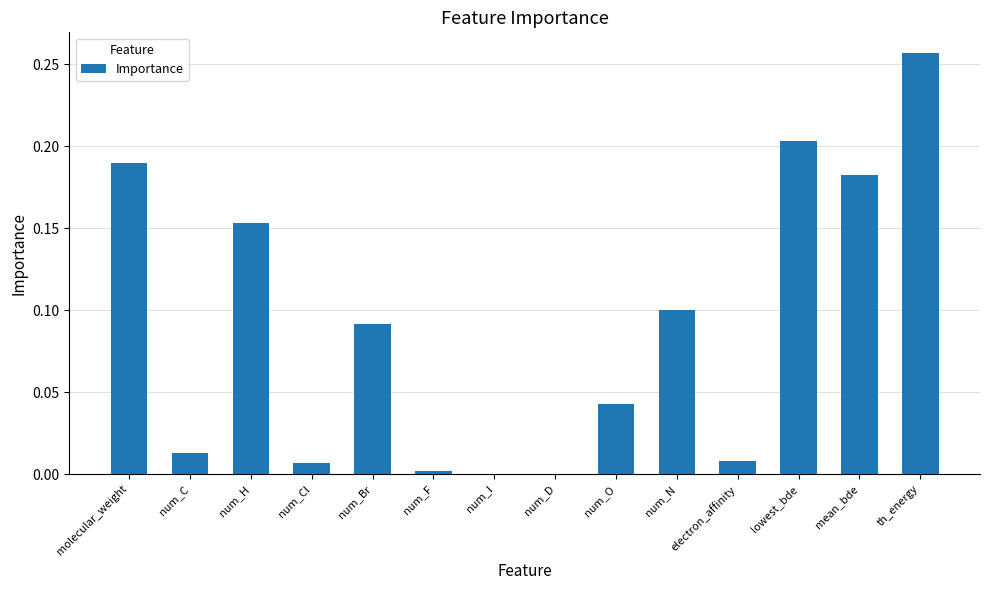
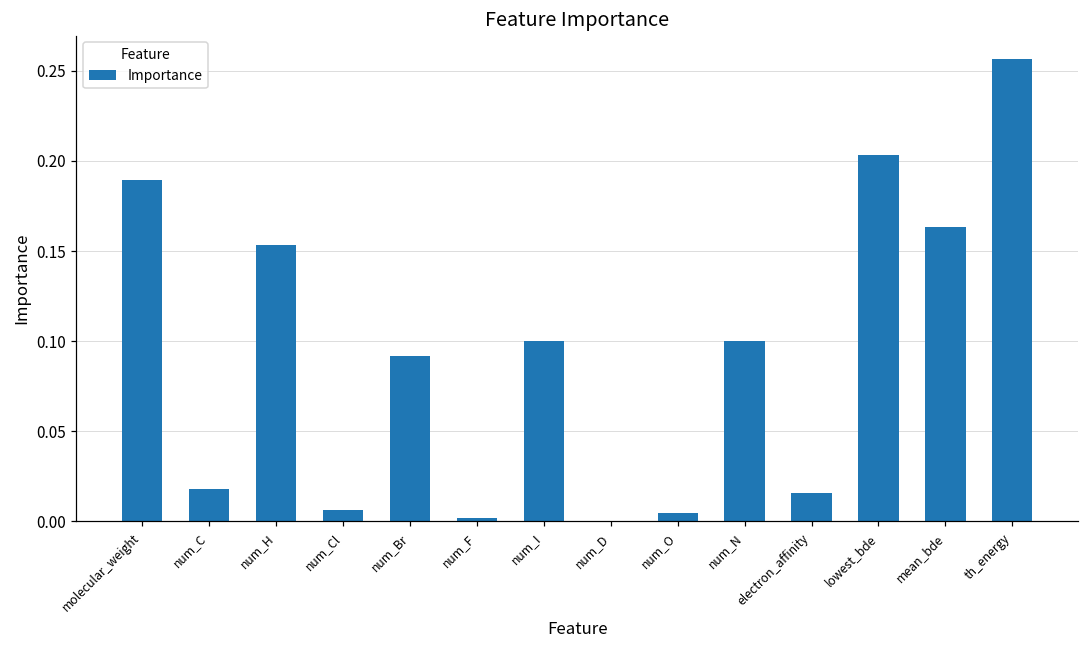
num_C: 0.013 -> 0.018
num_I: 0.0 -> 0.1
num_O: 0.043 -> 0.005
electron_affinity: 0.008 -> 0.016
mean_bde: 0.182 -> 0.163
